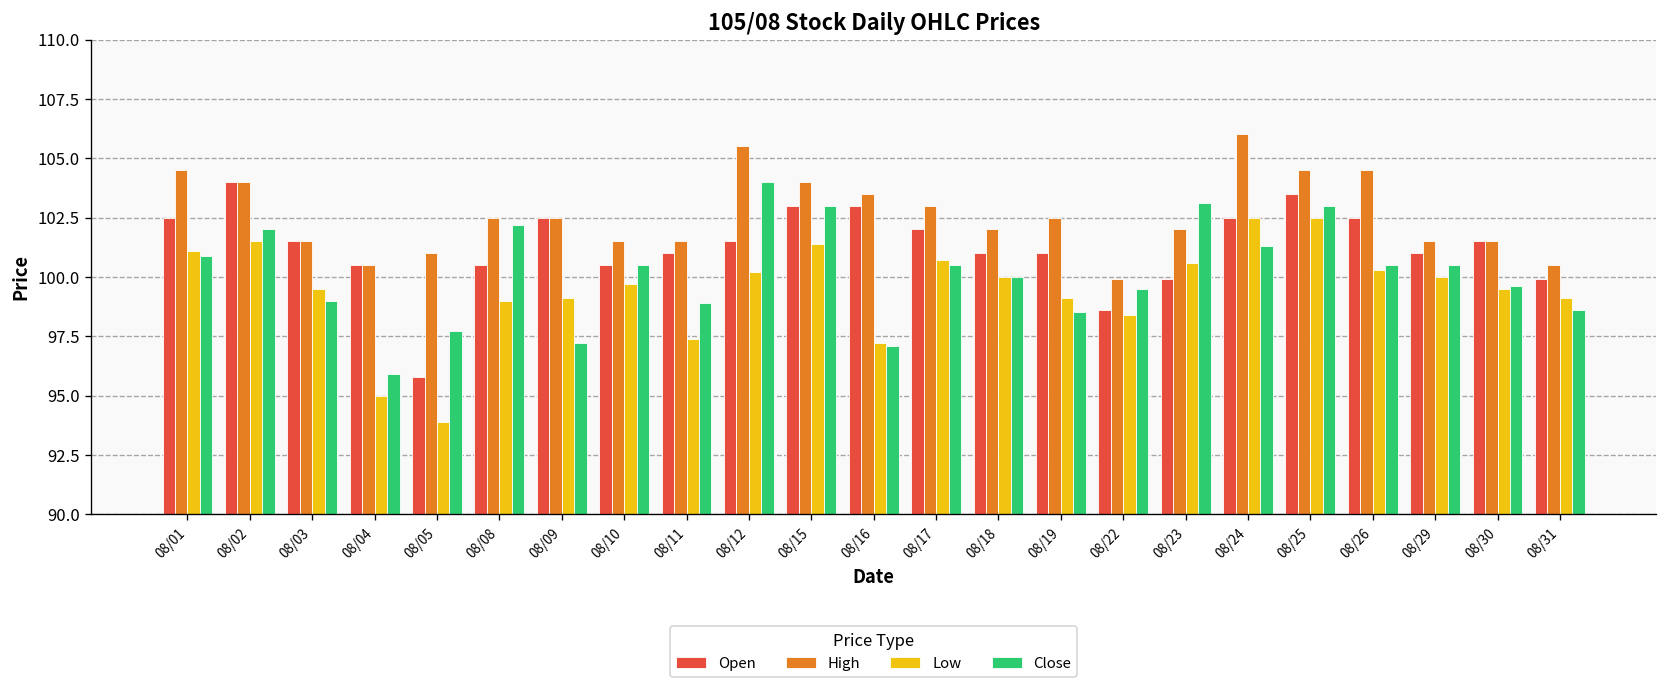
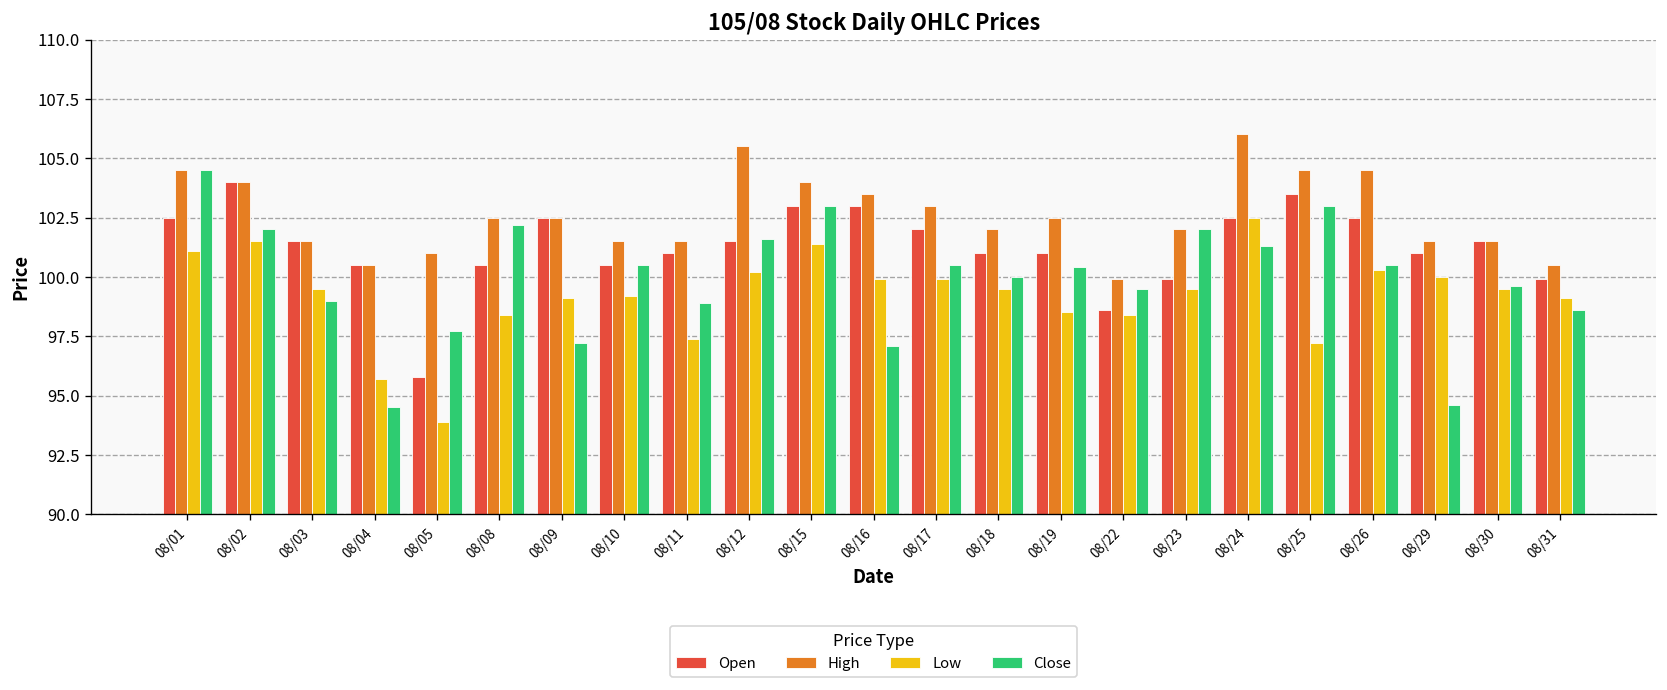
Close, 08/01: 100.9 -> 104.5
Low, 08/04: 95.0 -> 95.7
Close, 08/04: 95.9 -> 94.5
Low, 08/08: 99.0 -> 98.4
Low, 08/10: 99.7 -> 99.2
Close, 08/12: 104.0 -> 101.6
Low, 08/16: 97.2 -> 99.9
Low, 08/17: 100.7 -> 99.9
Low, 08/18: 100.0 -> 99.5
Low, 08/19: 99.1 -> 98.5
Close, 08/19: 98.5 -> 100.4
Low, 08/23: 100.6 -> 99.5
Close, 08/23: 103.1 -> 102.0
Low, 08/25: 102.5 -> 97.2
Close, 08/29: 100.5 -> 94.6
